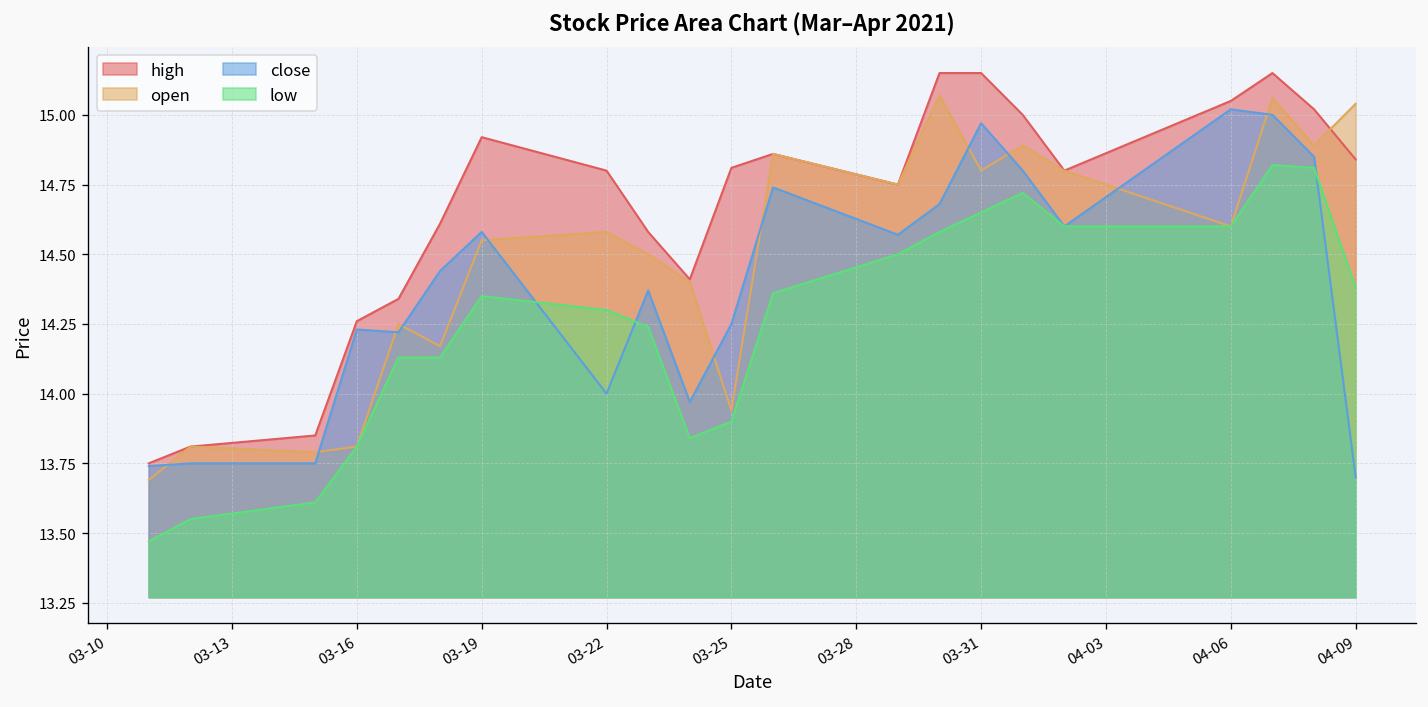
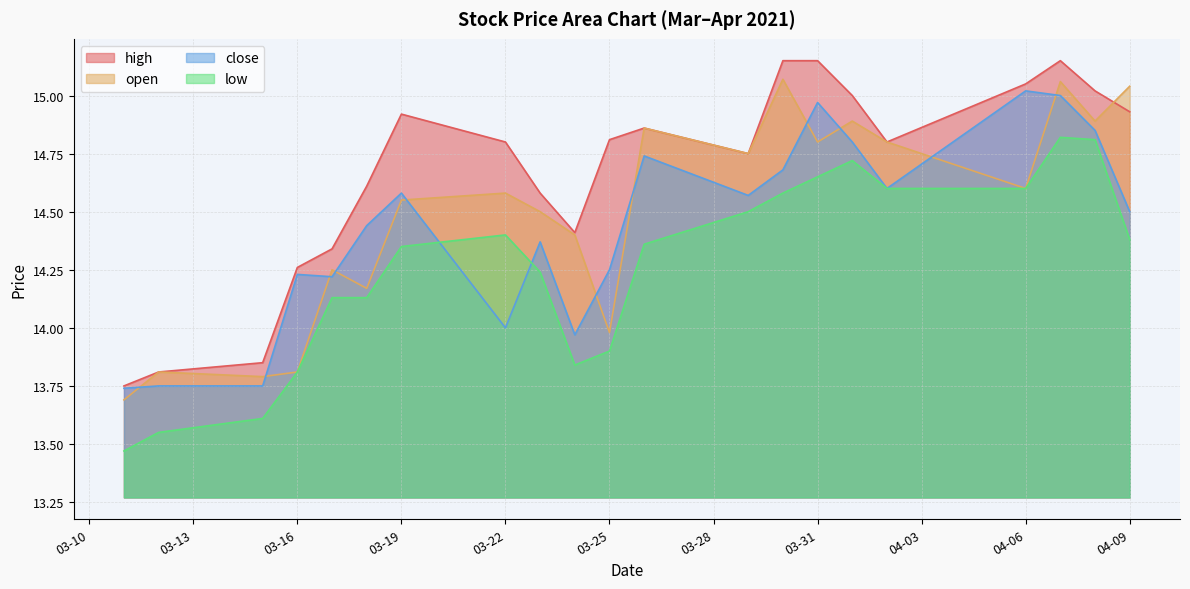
low, 03-22: 14.3 -> 14.4
open, 03-25: 13.94 -> 13.98
high, 04-09: 14.84 -> 14.93
close, 04-09: 13.7 -> 14.5
